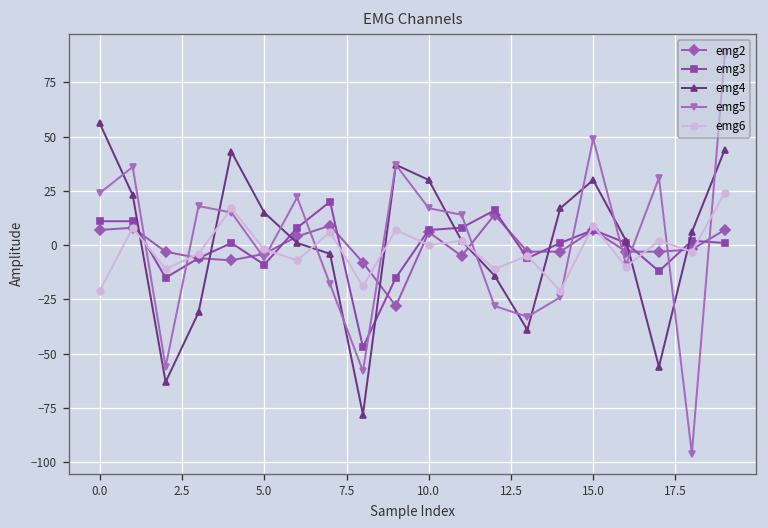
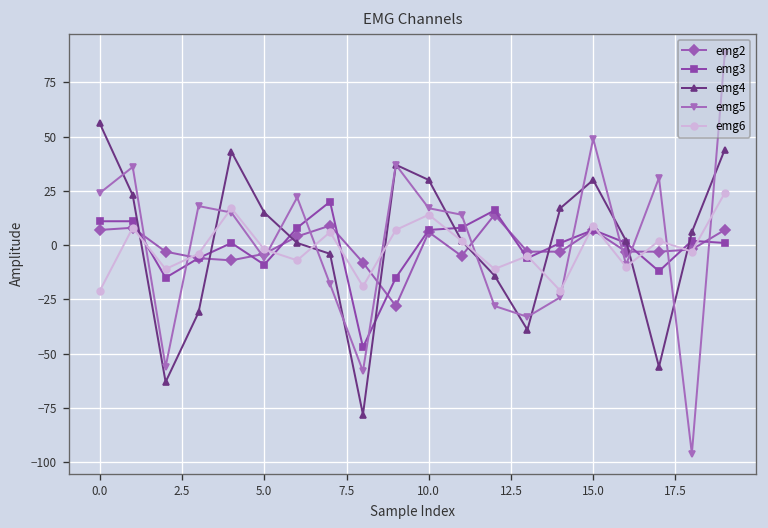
emg6, 10.0: 0 -> 14
